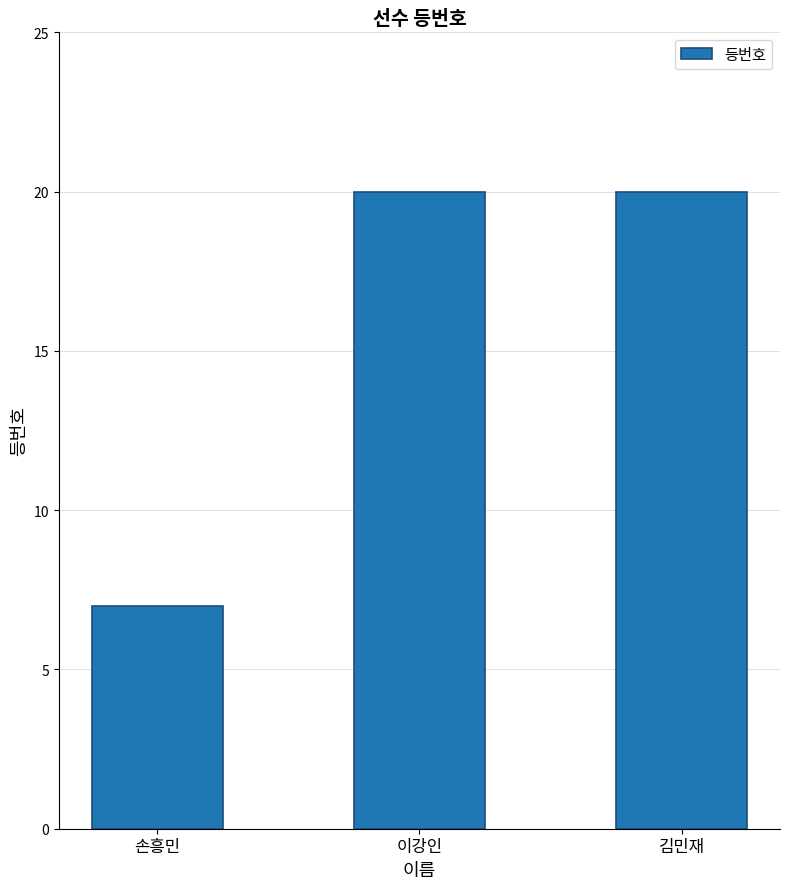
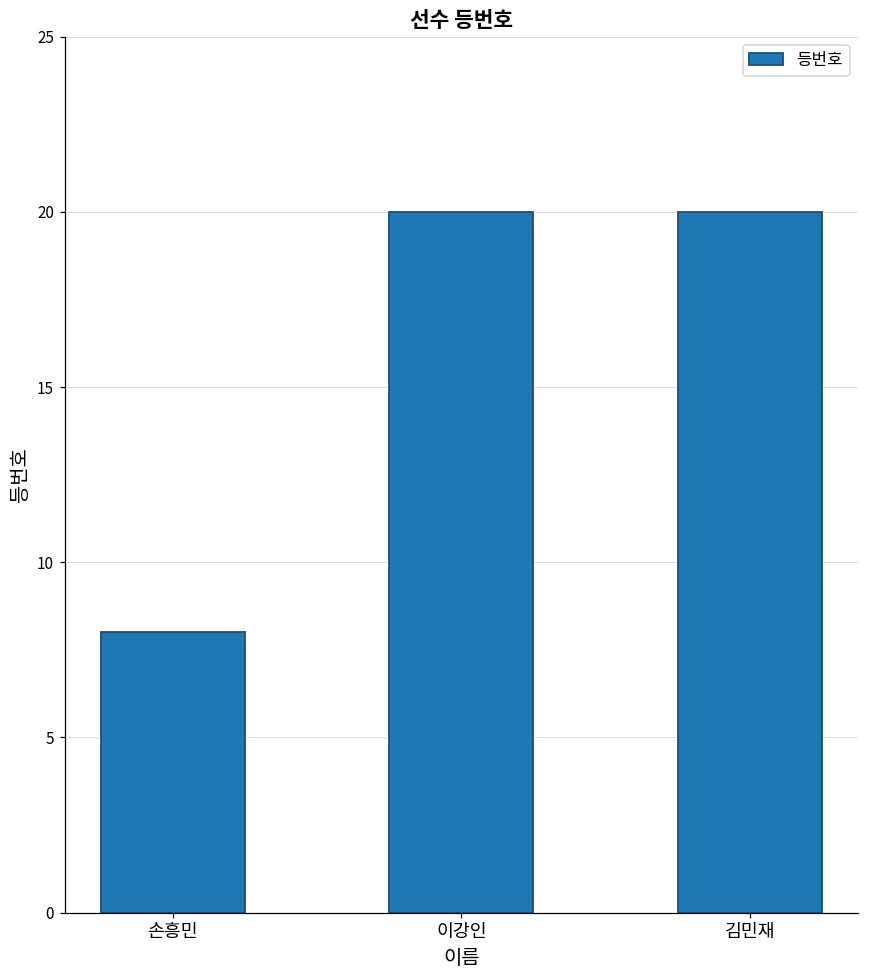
손흥민: 7 -> 8
